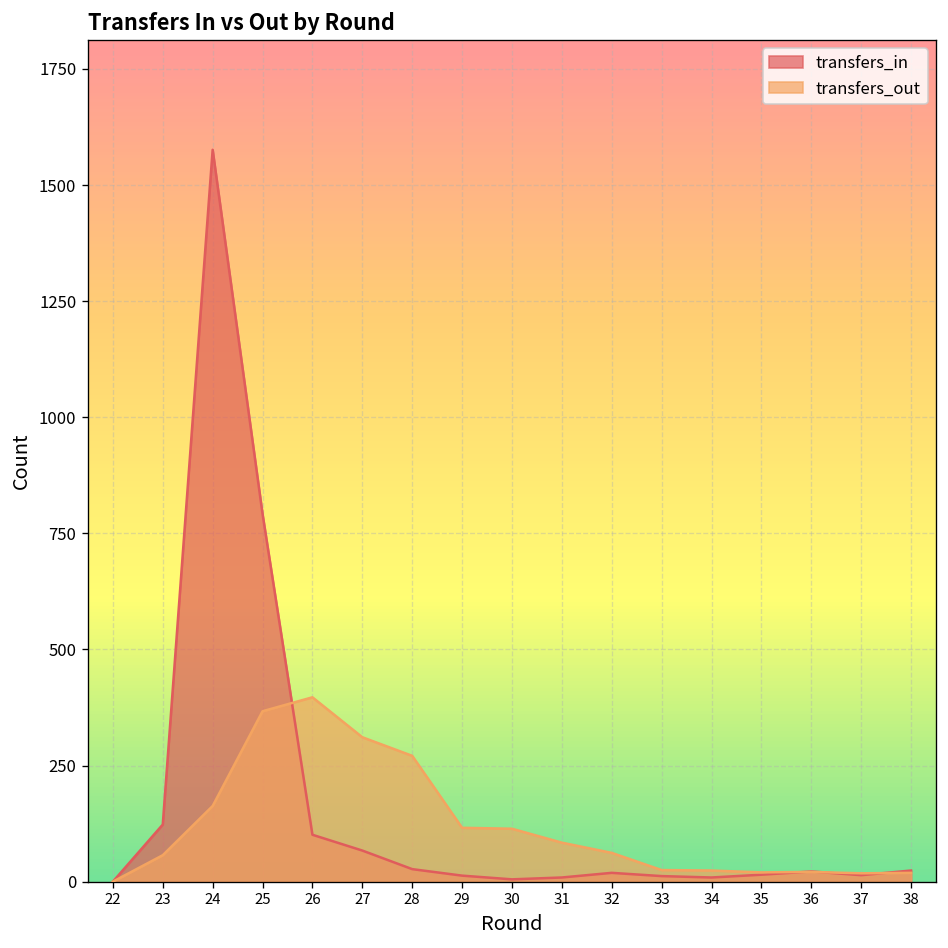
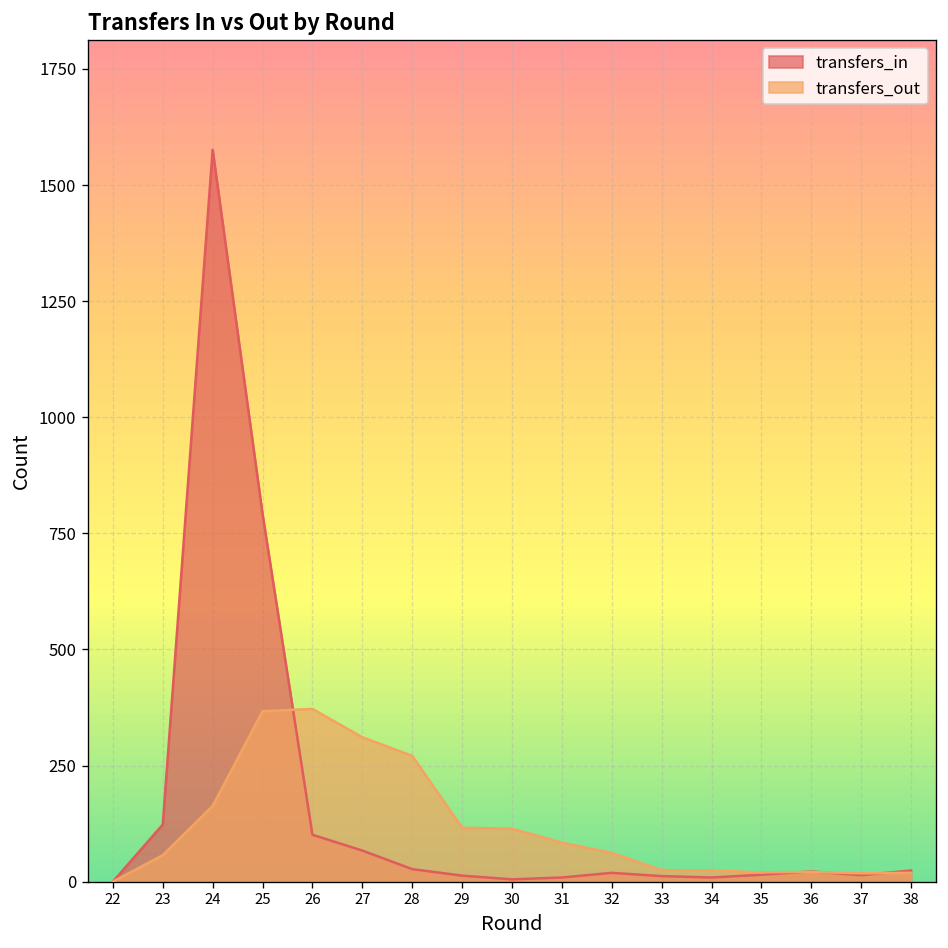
transfers_out, 26: 400 -> 370
